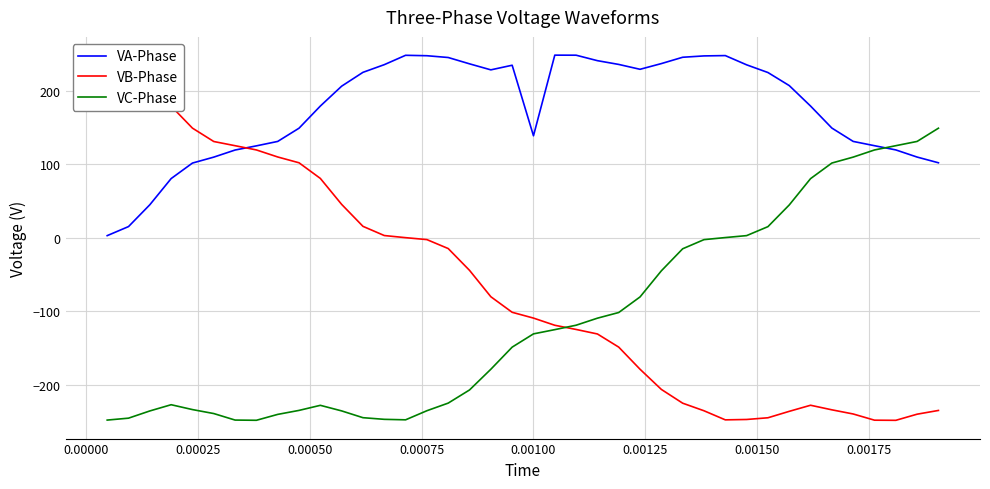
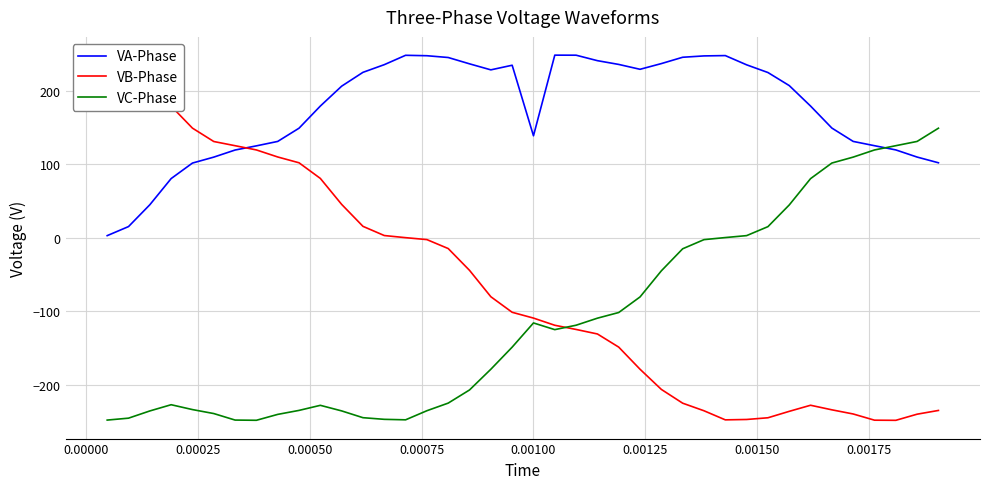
VC-Phase, 0.00100: -130 -> -120
